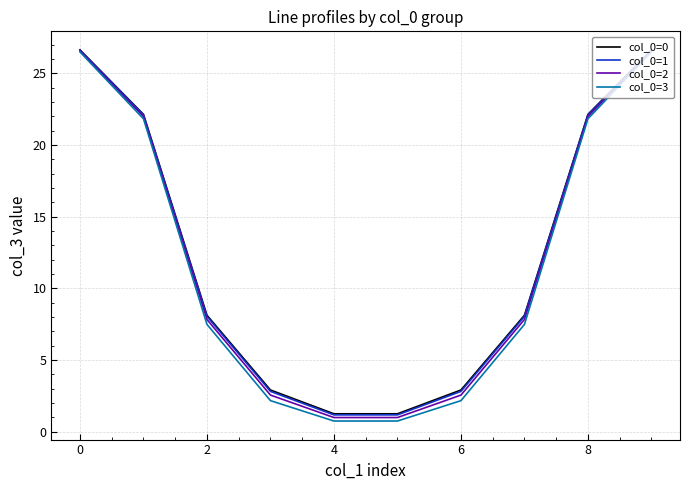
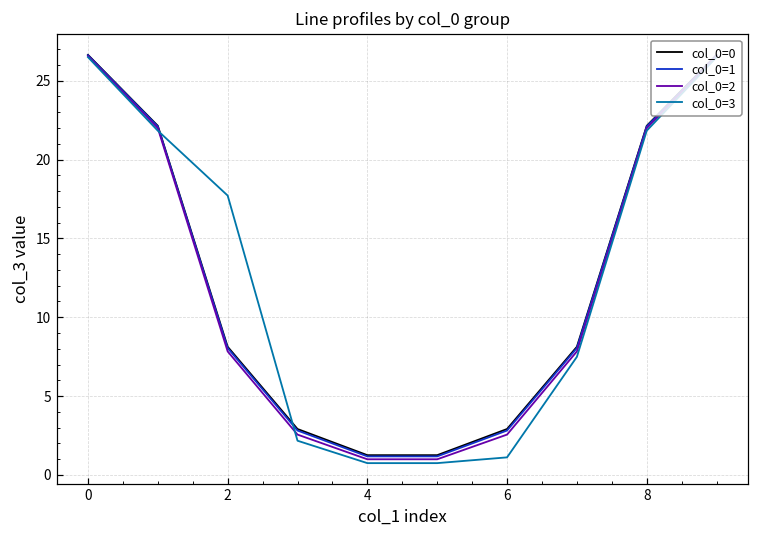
col_0=3, 2: 7.5 -> 17.7
col_0=3, 6: 2.2 -> 1.1
